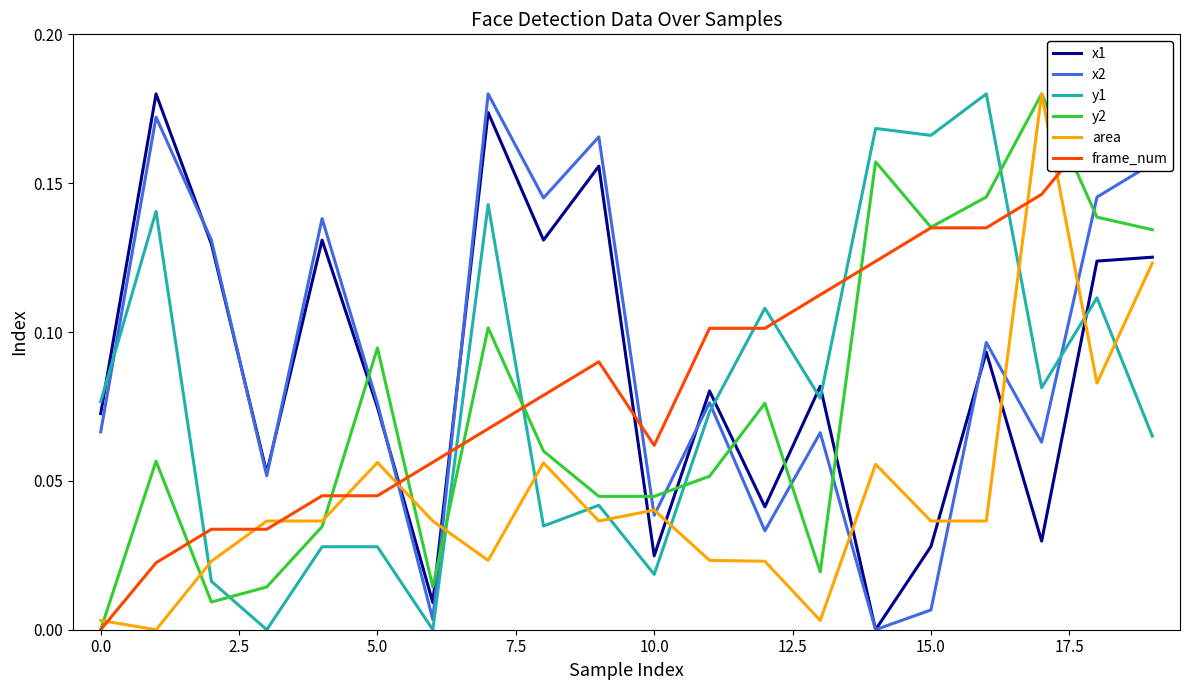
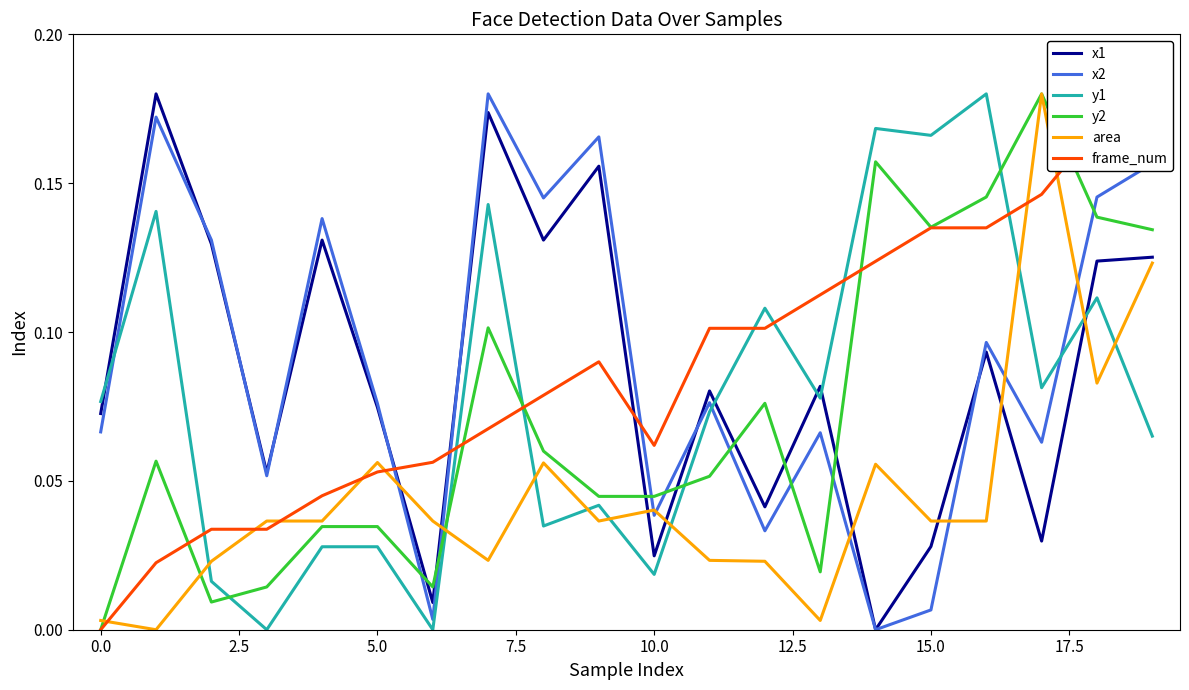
y2, 5.0: 0.095 -> 0.035
frame_num, 5.0: 0.045 -> 0.053
